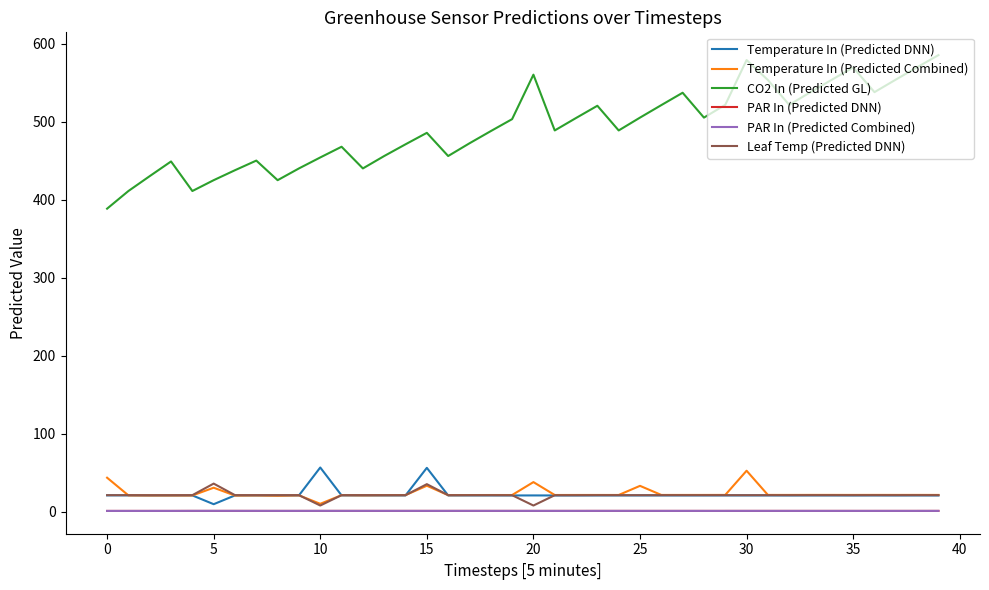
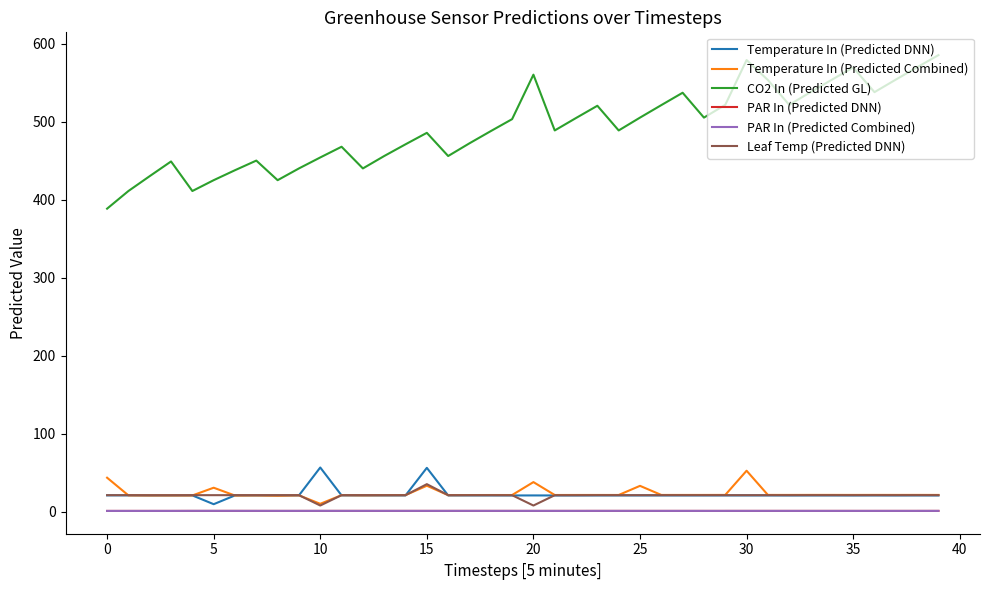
Leaf Temp (Predicted DNN), 5: 40 -> 20
